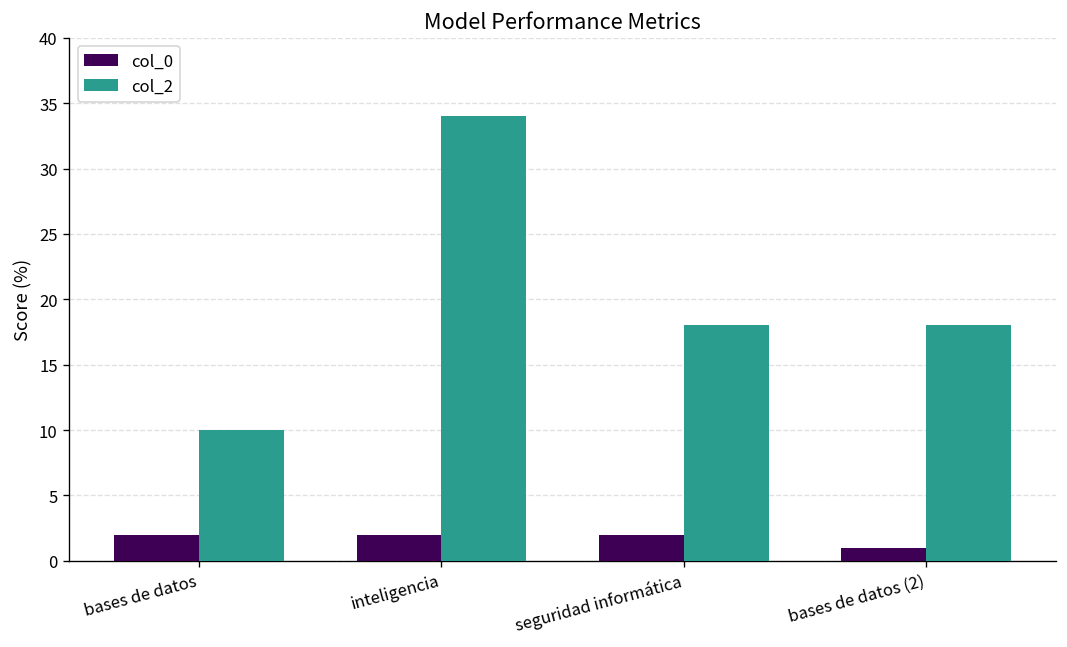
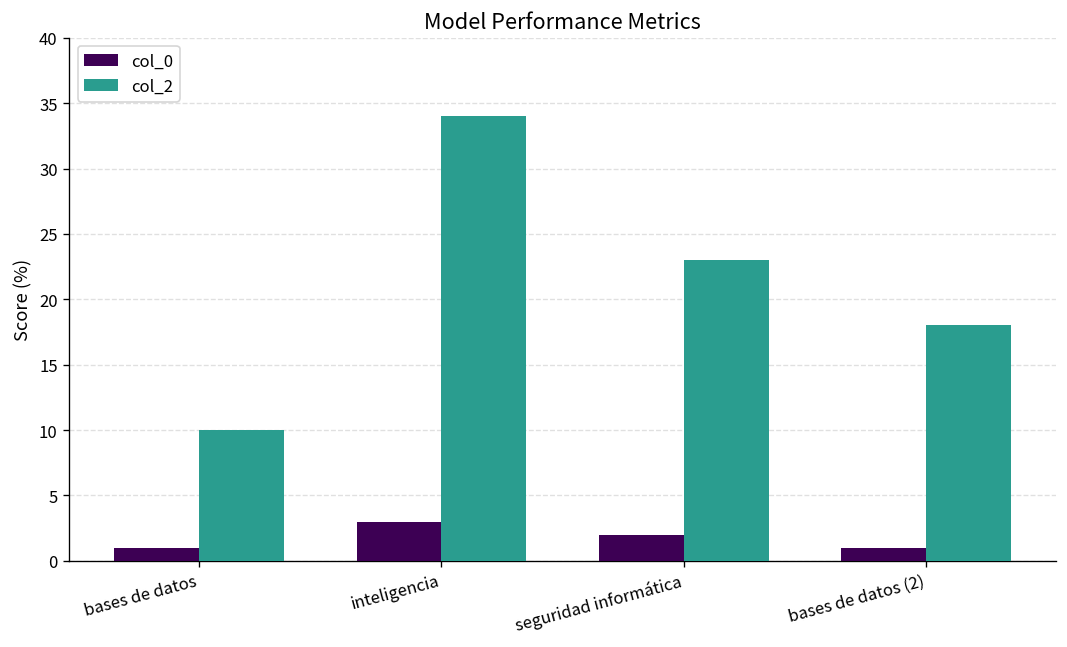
col_0, bases de datos: 2 -> 1
col_0, inteligencia: 2 -> 3
col_2, seguridad informática: 18 -> 23
